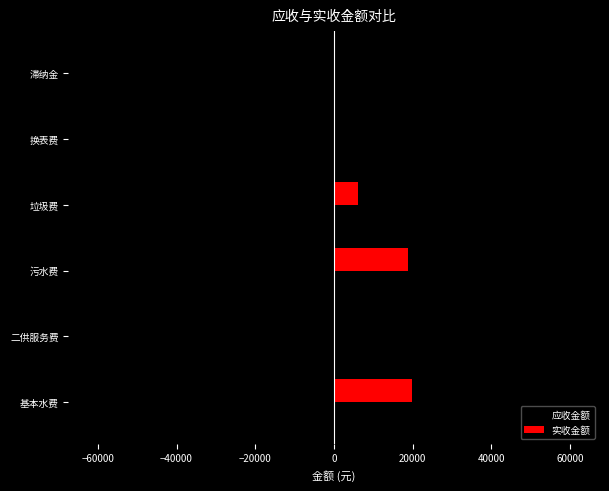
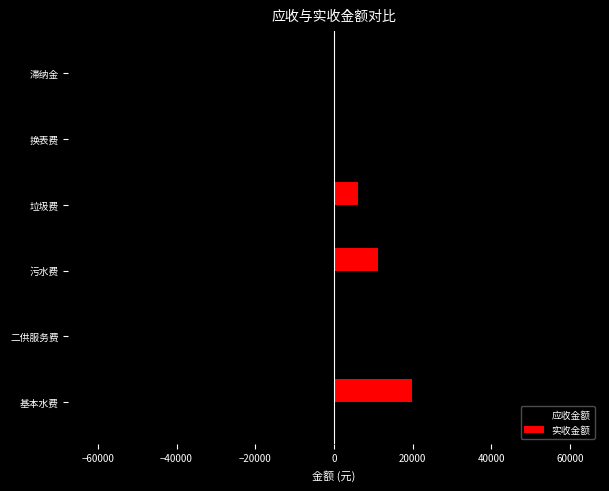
实收金额, 污水费: 19000 -> 11000
